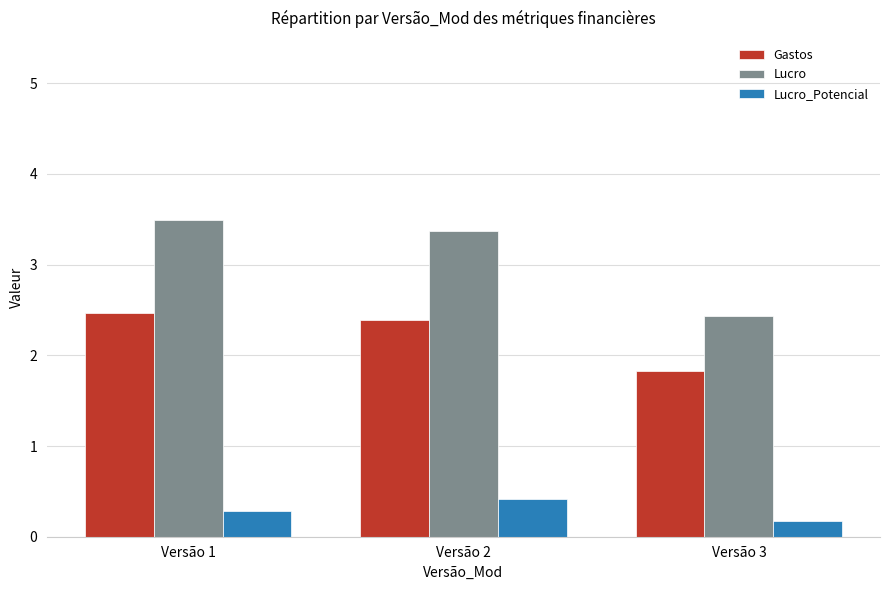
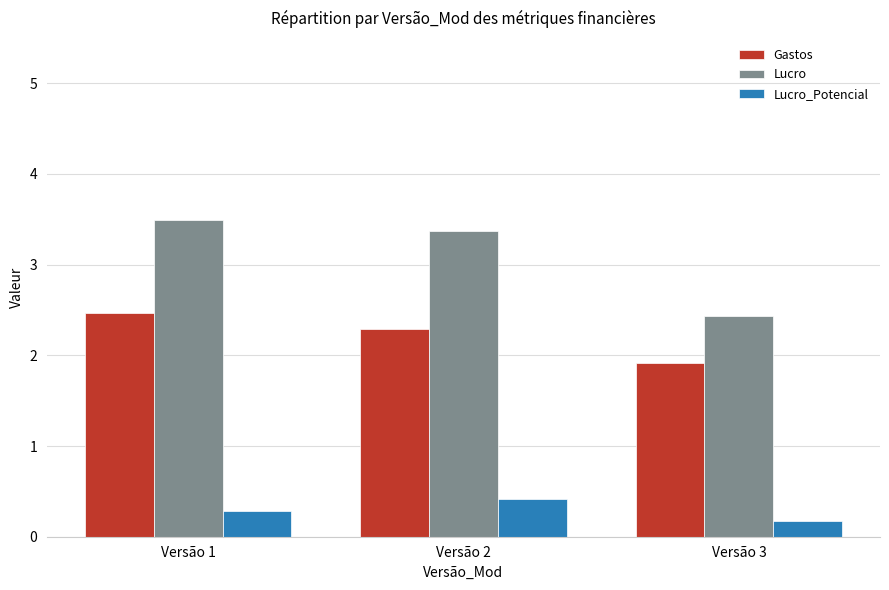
Gastos, Versão 2: 2.4 -> 2.3
Gastos, Versão 3: 1.8 -> 1.9
